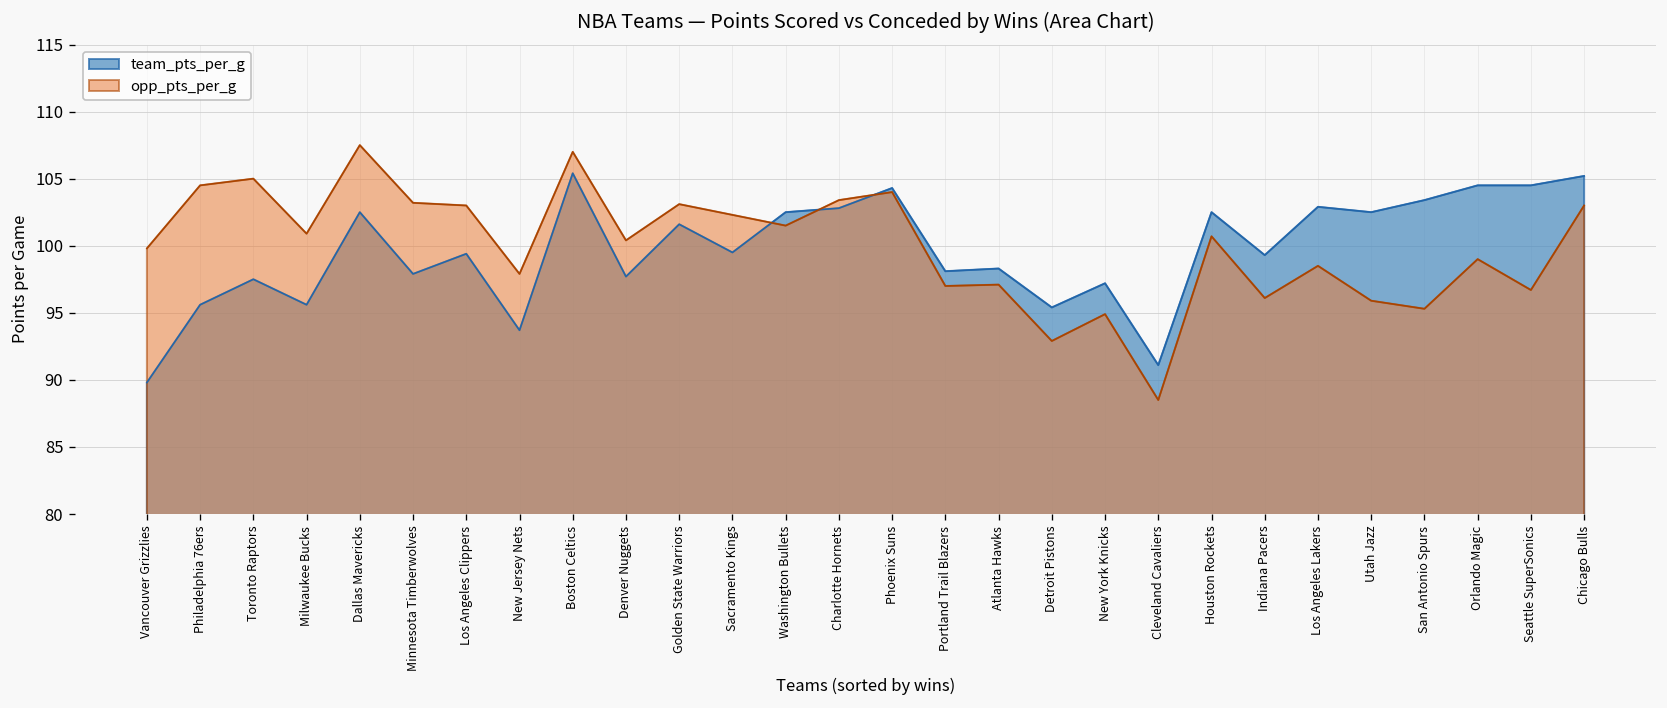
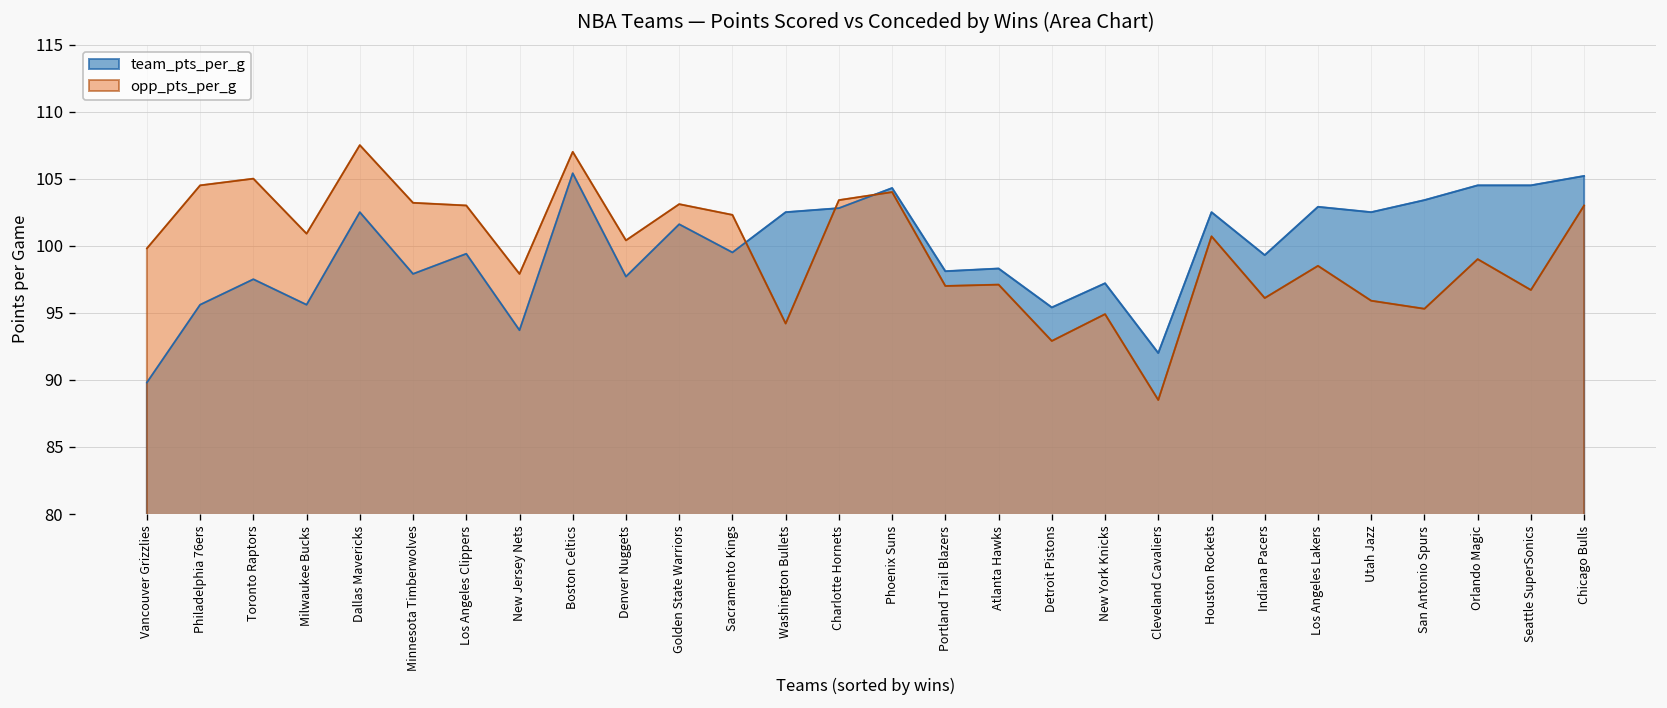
opp_pts_per_g, Washington Bullets: 101.5 -> 94.2
team_pts_per_g, Cleveland Cavaliers: 91.1 -> 92.0
